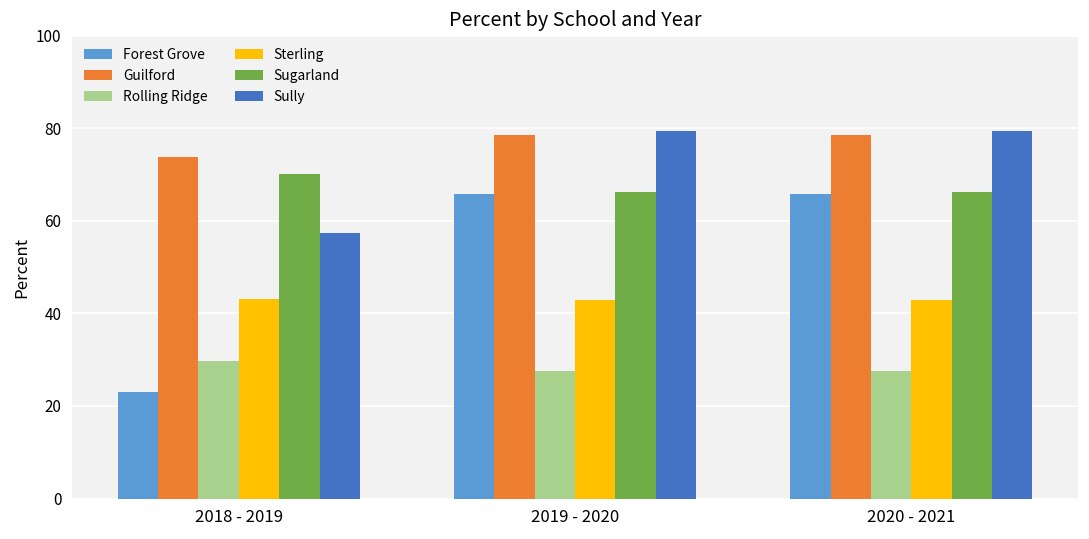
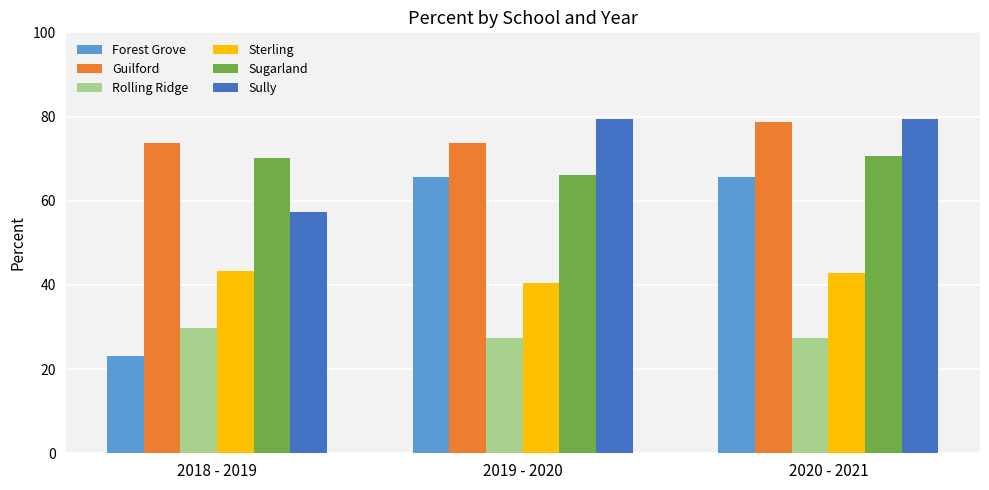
Guilford, 2019 - 2020: 79 -> 74
Sterling, 2019 - 2020: 43 -> 40
Sugarland, 2020 - 2021: 66 -> 71
